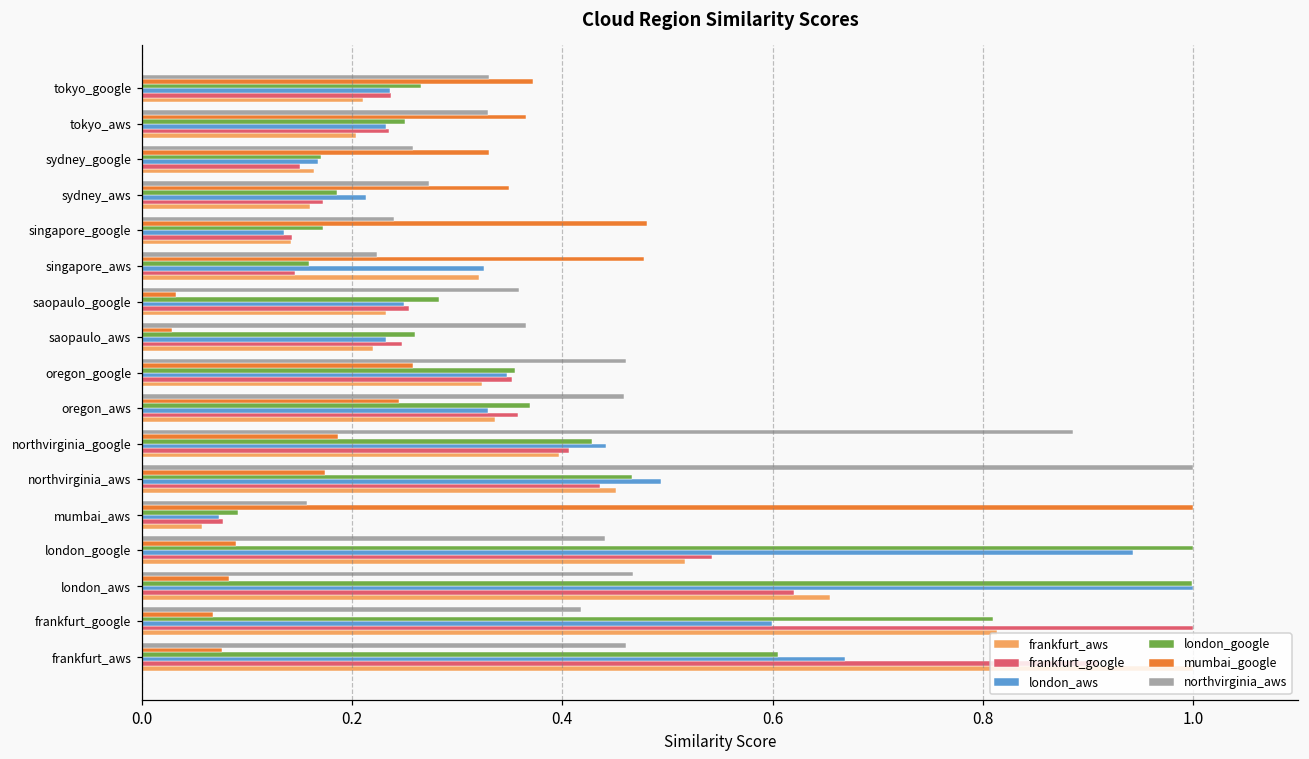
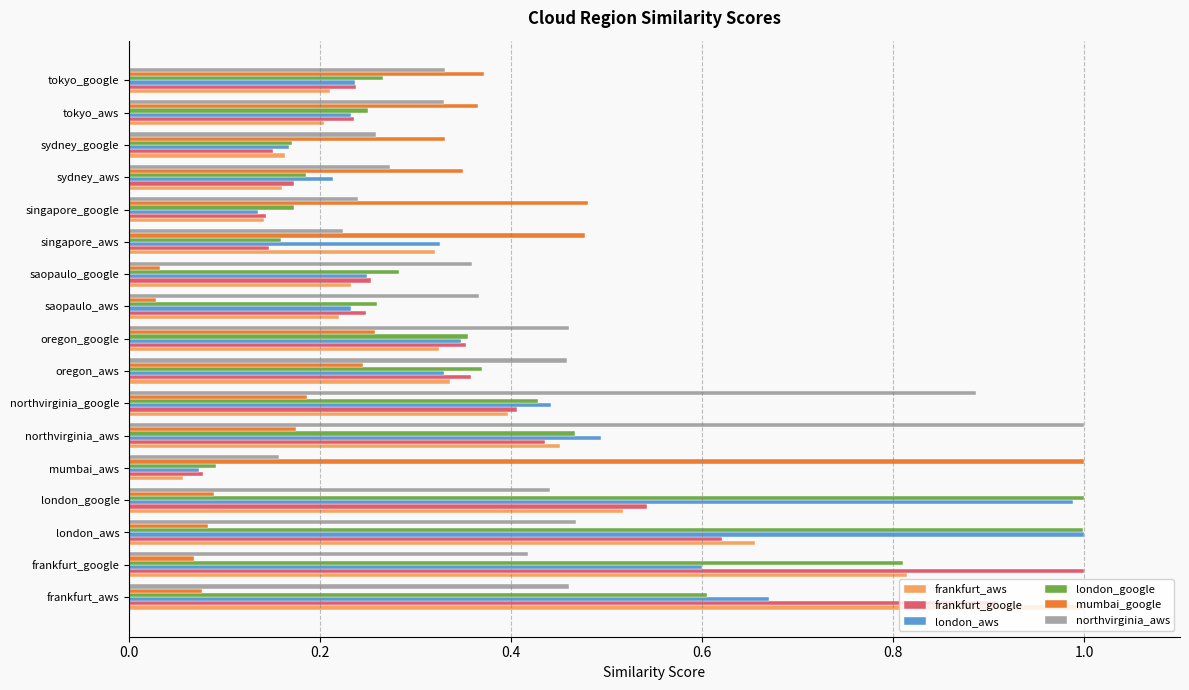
london_aws, london_google: 0.94 -> 0.99
